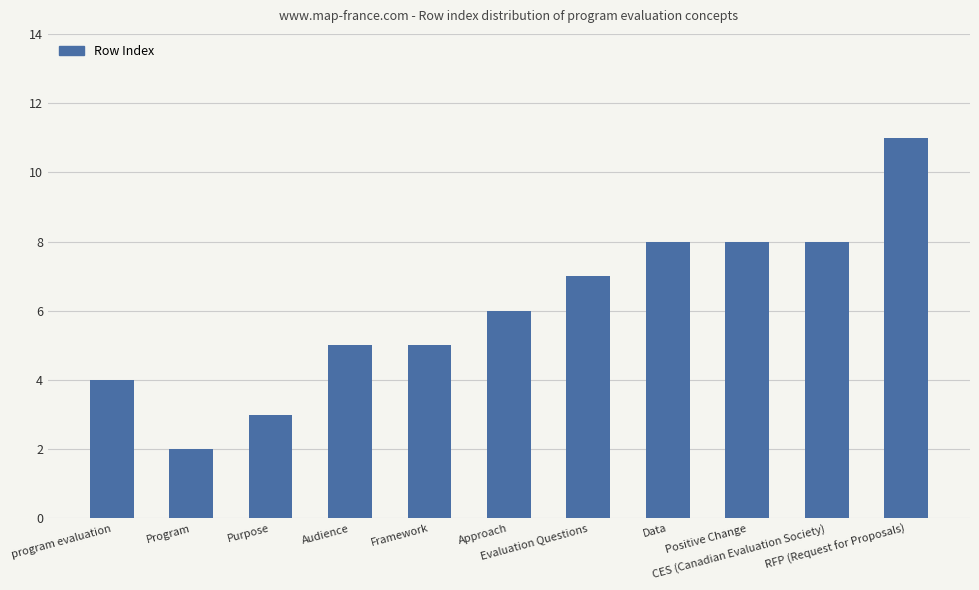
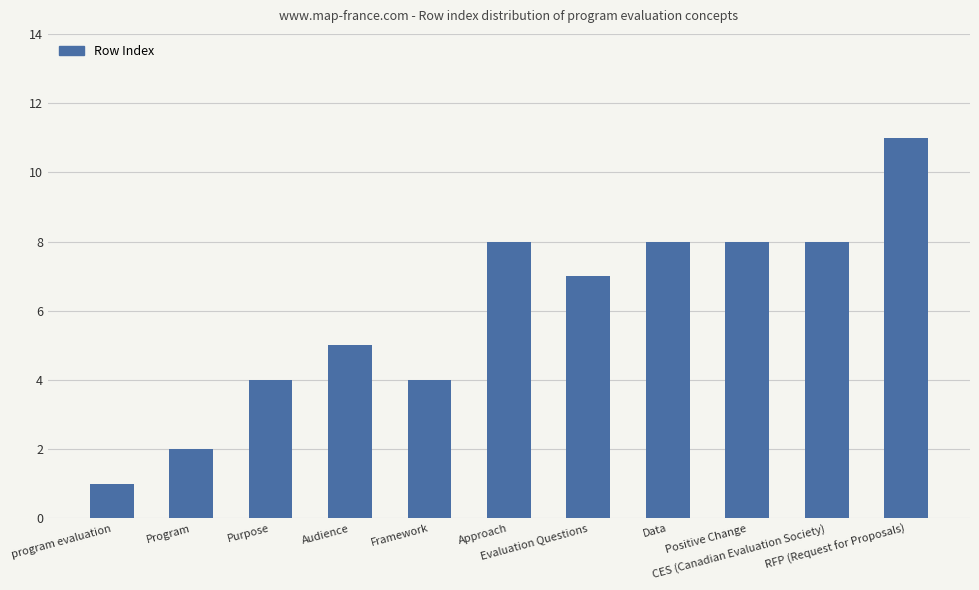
program evaluation: 4 -> 1
Purpose: 3 -> 4
Framework: 5 -> 4
Approach: 6 -> 8
